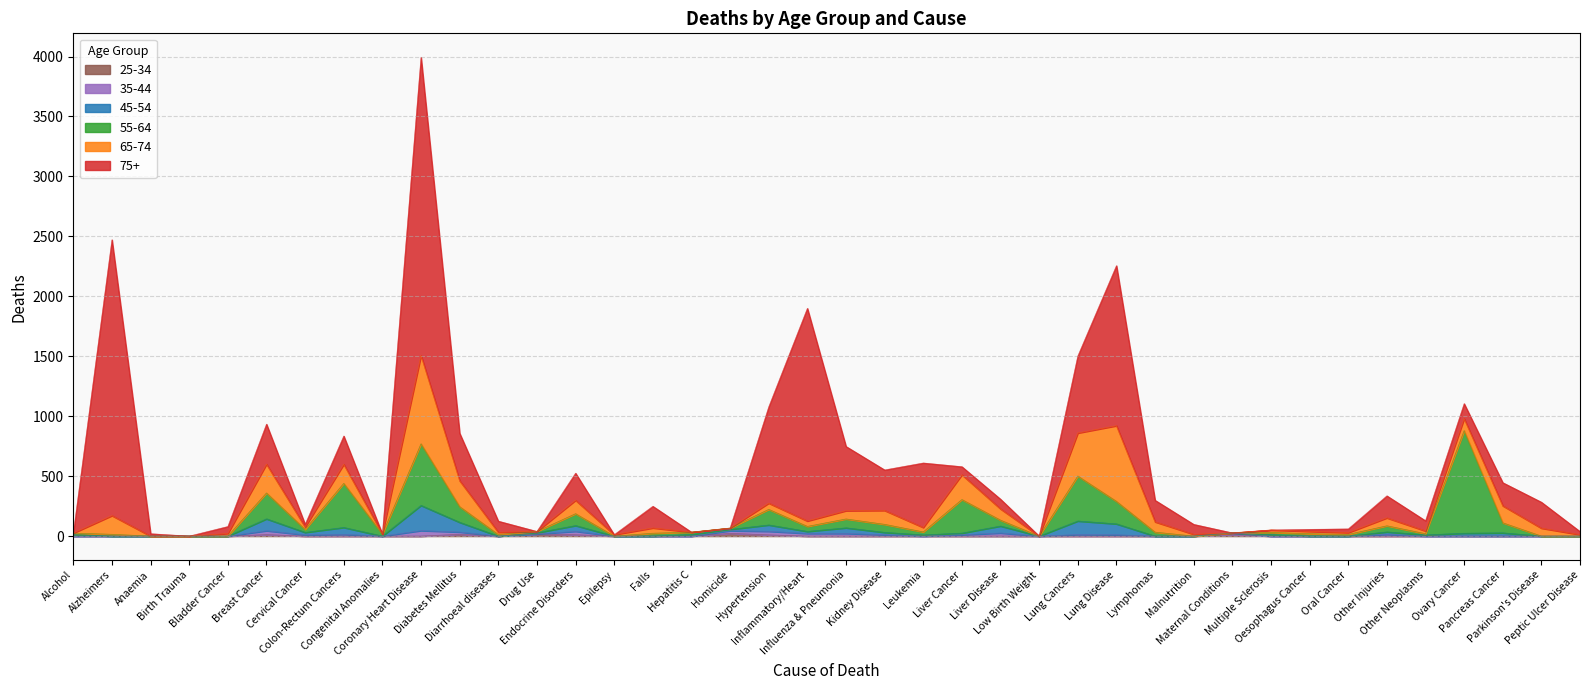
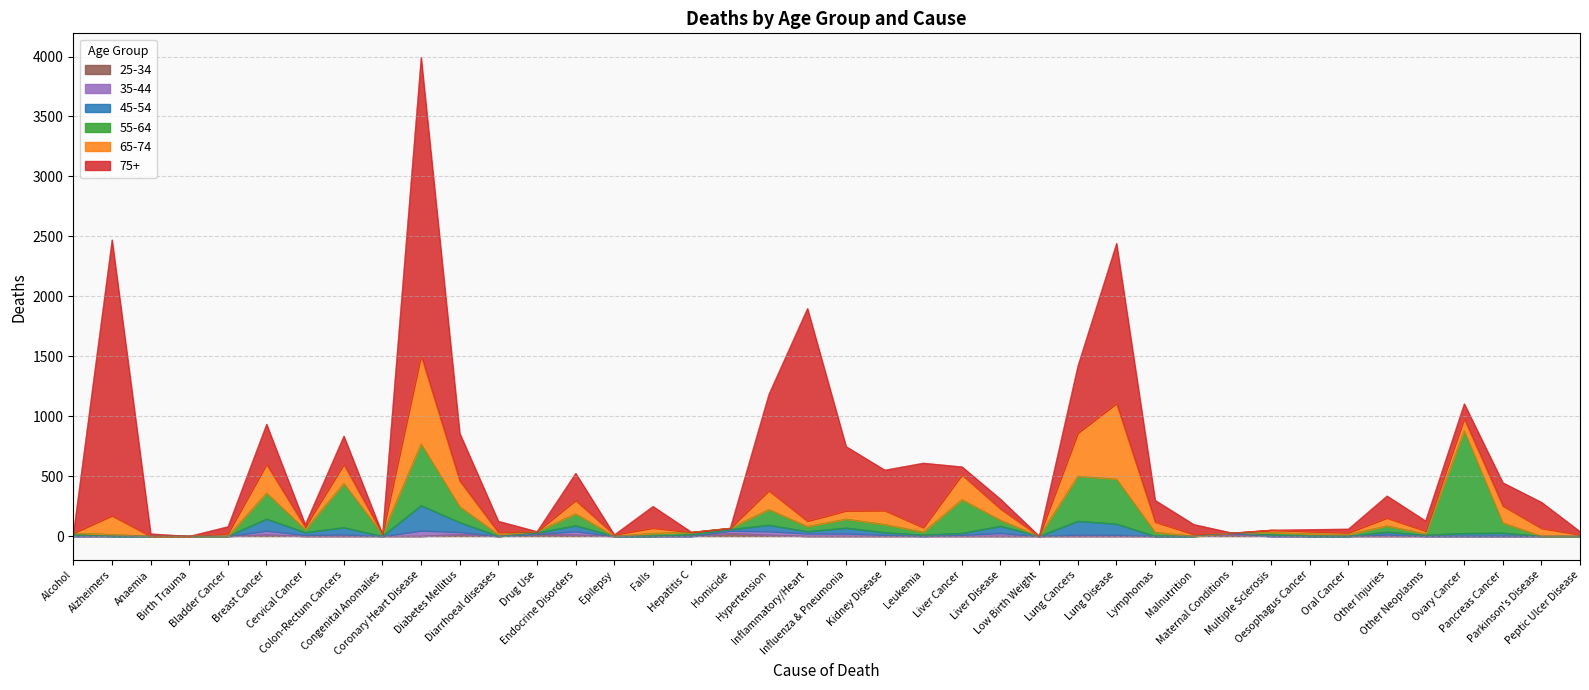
65-74, Hypertension: 50 -> 160
75+, Lung Cancers: 640 -> 560
55-64, Lung Disease: 190 -> 380
